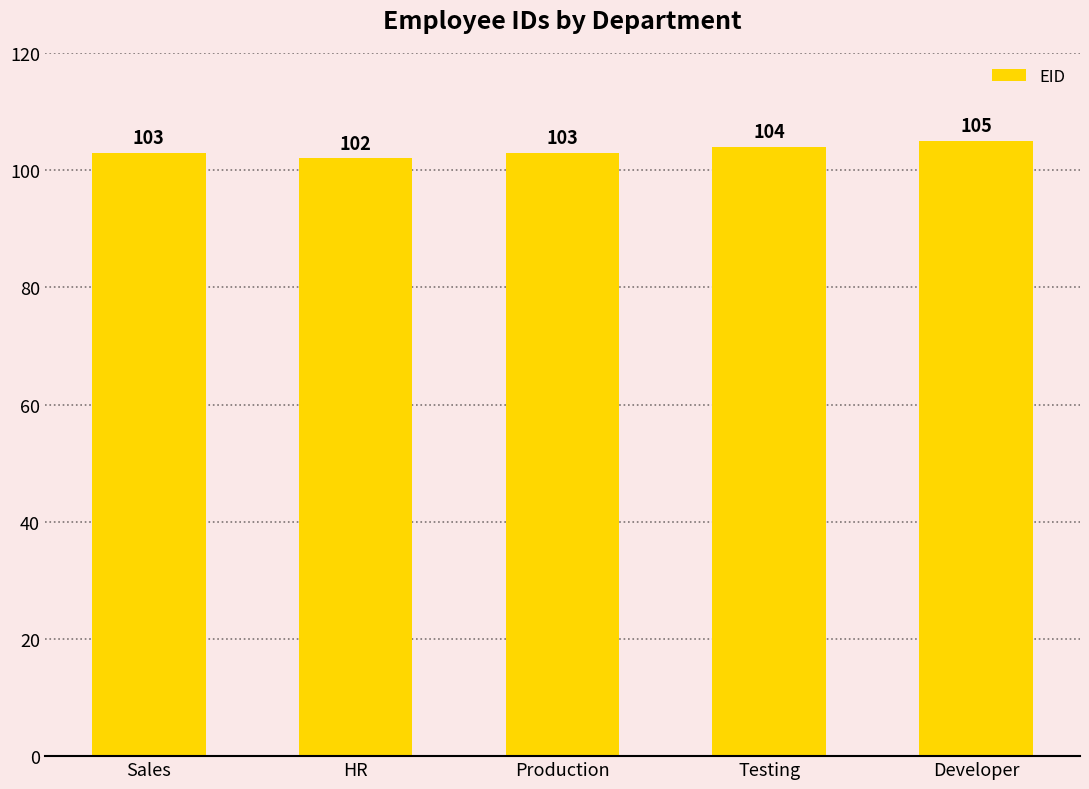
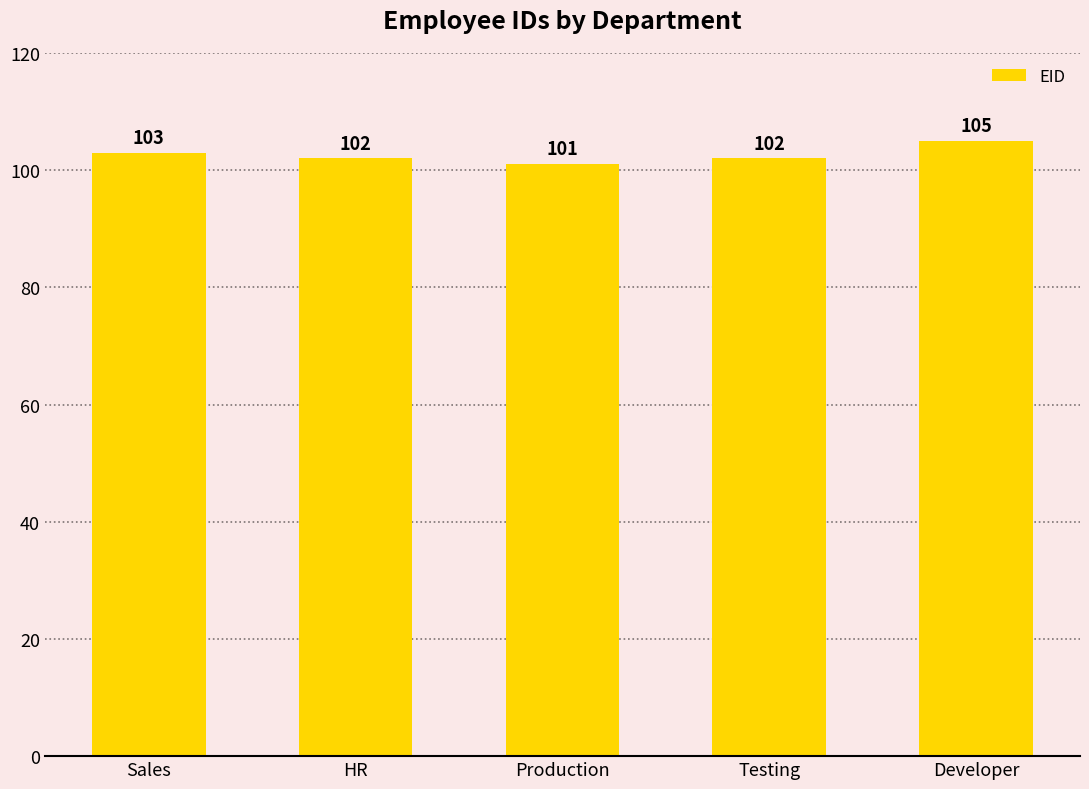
Production: 103 -> 101
Testing: 104 -> 102
